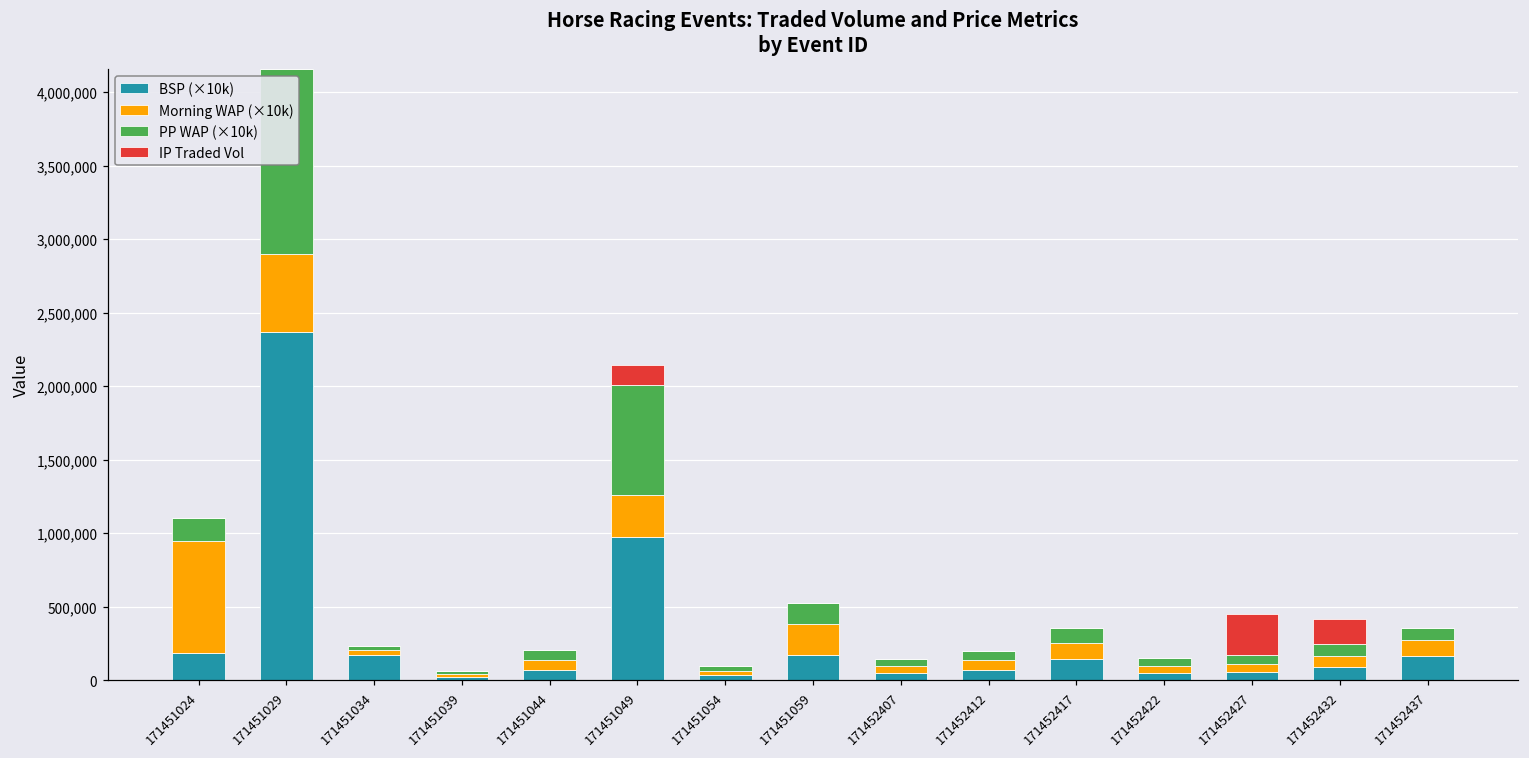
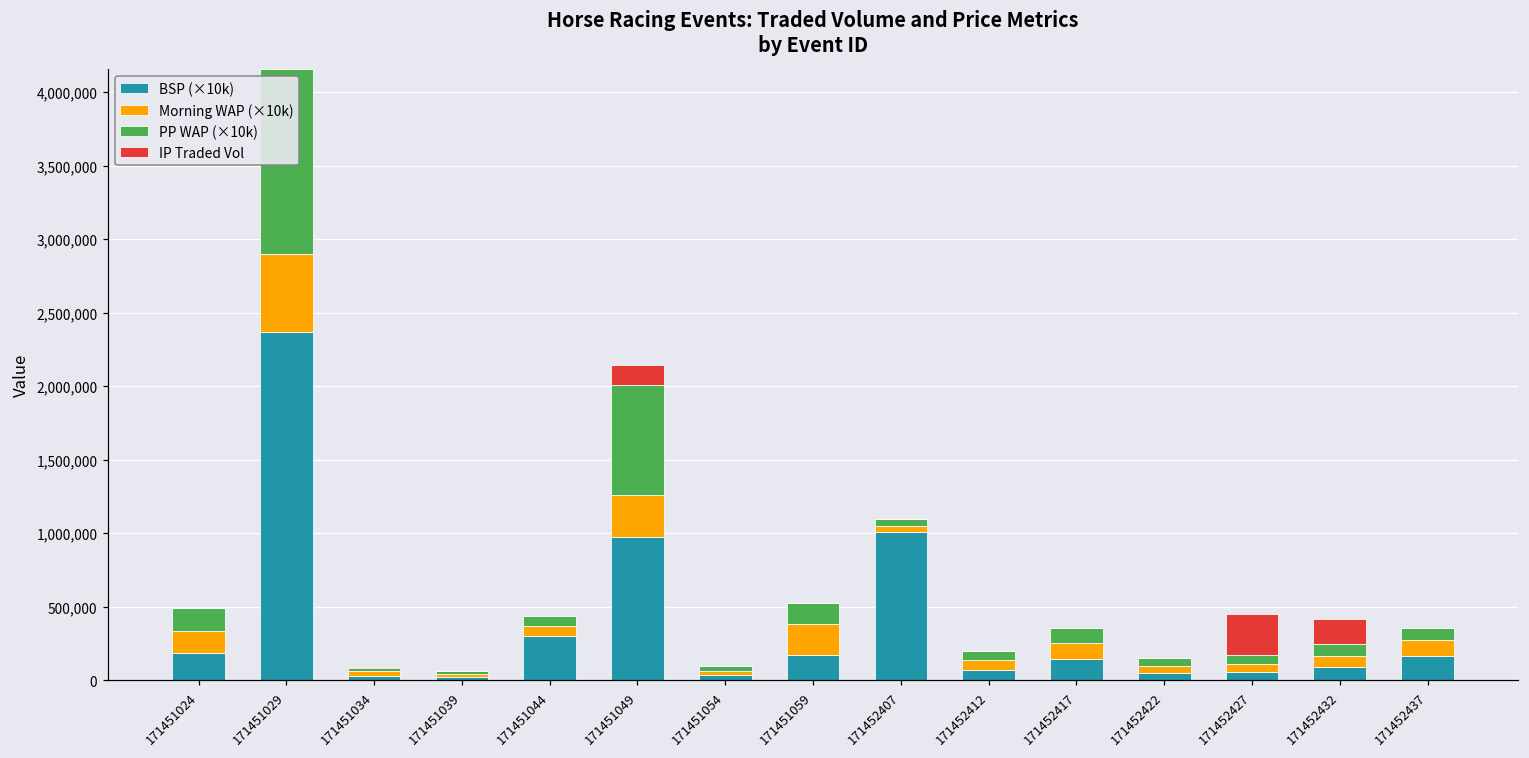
Morning WAP (×10k), 171451024: 760,000 -> 150,000
BSP (×10k), 171451034: 170,000 -> 30,000
BSP (×10k), 171451044: 70,000 -> 300,000
BSP (×10k), 171452407: 50,000 -> 1,000,000
